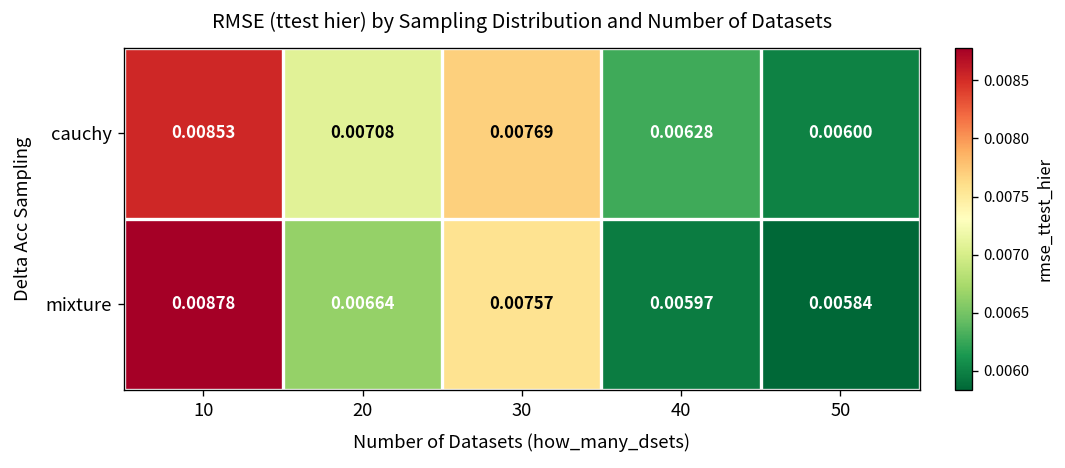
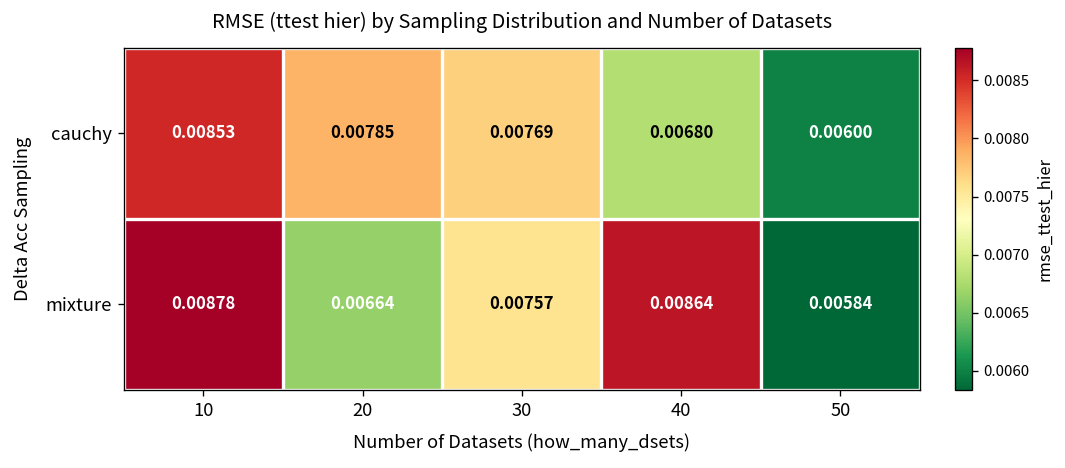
cauchy, 20: 0.00708 -> 0.00785
cauchy, 40: 0.00628 -> 0.00680
mixture, 40: 0.00597 -> 0.00864
